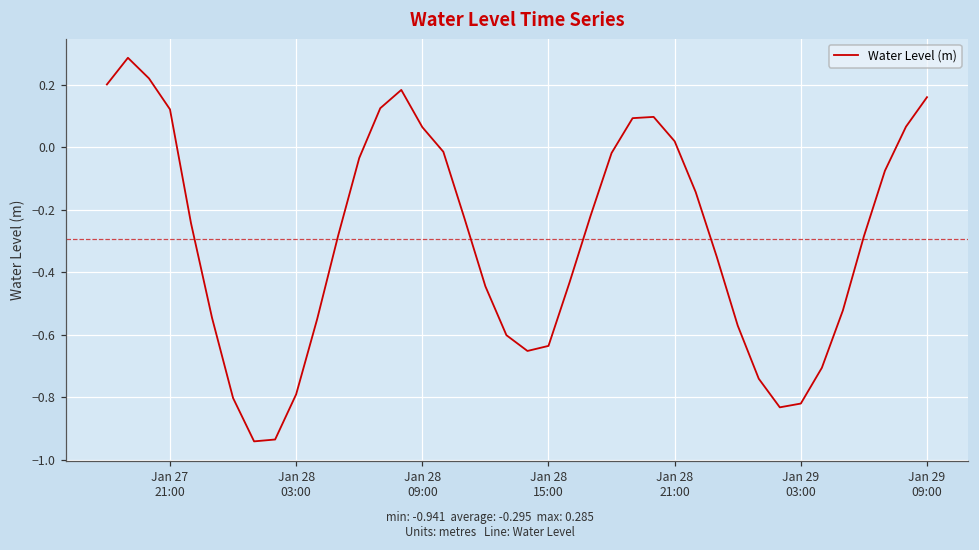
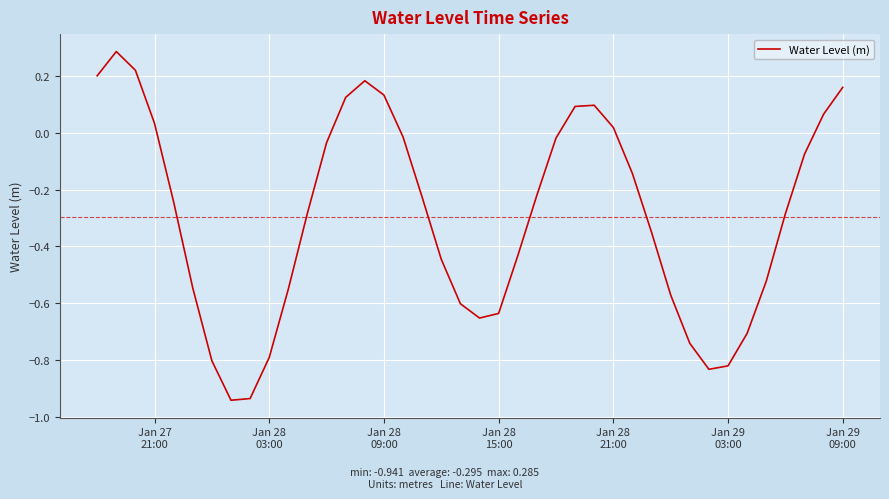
Jan 27 21:00: 0.12 -> 0.03
Jan 28 09:00: 0.06 -> 0.13
